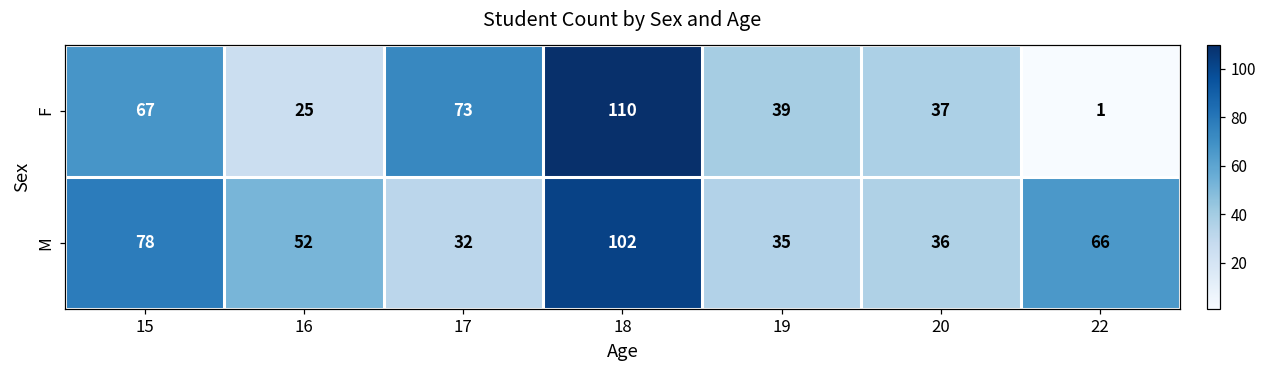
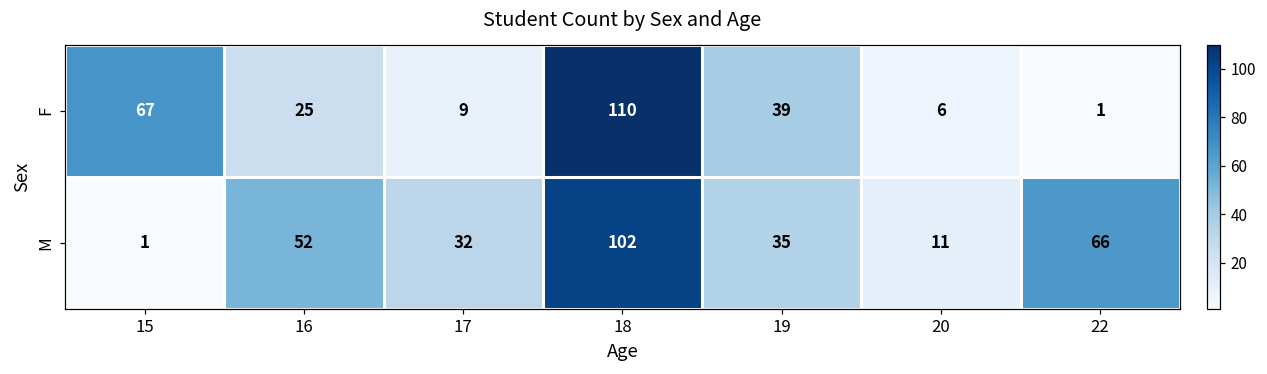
F, 17: 73 -> 9
F, 20: 37 -> 6
M, 15: 78 -> 1
M, 20: 36 -> 11
